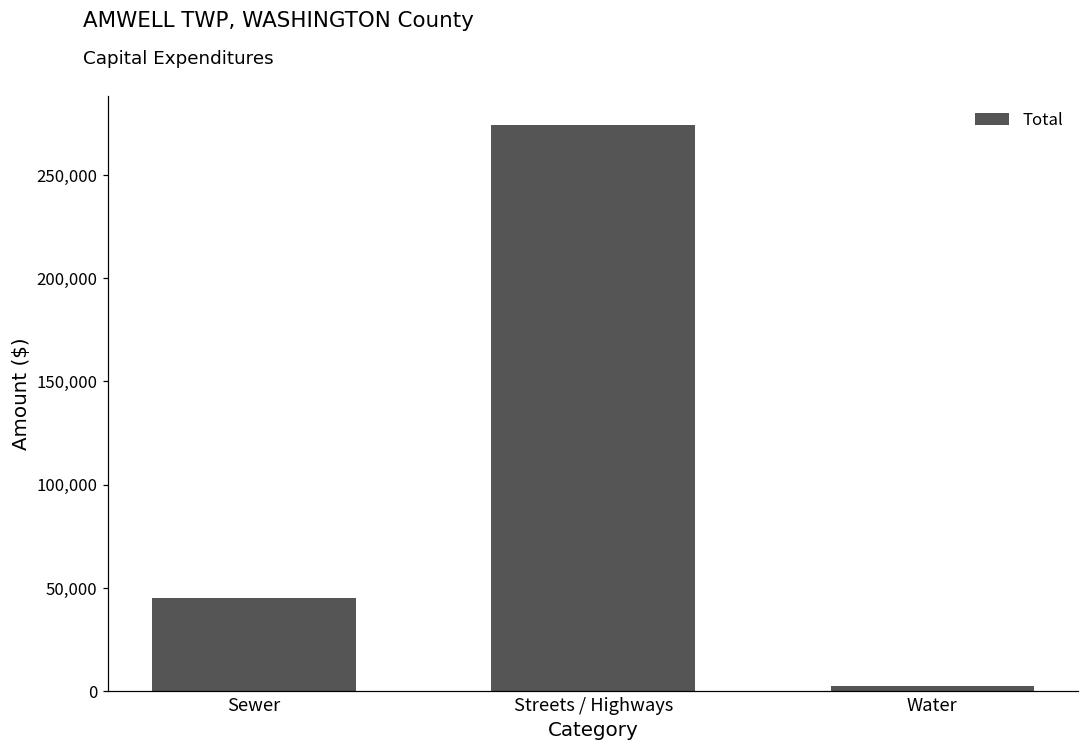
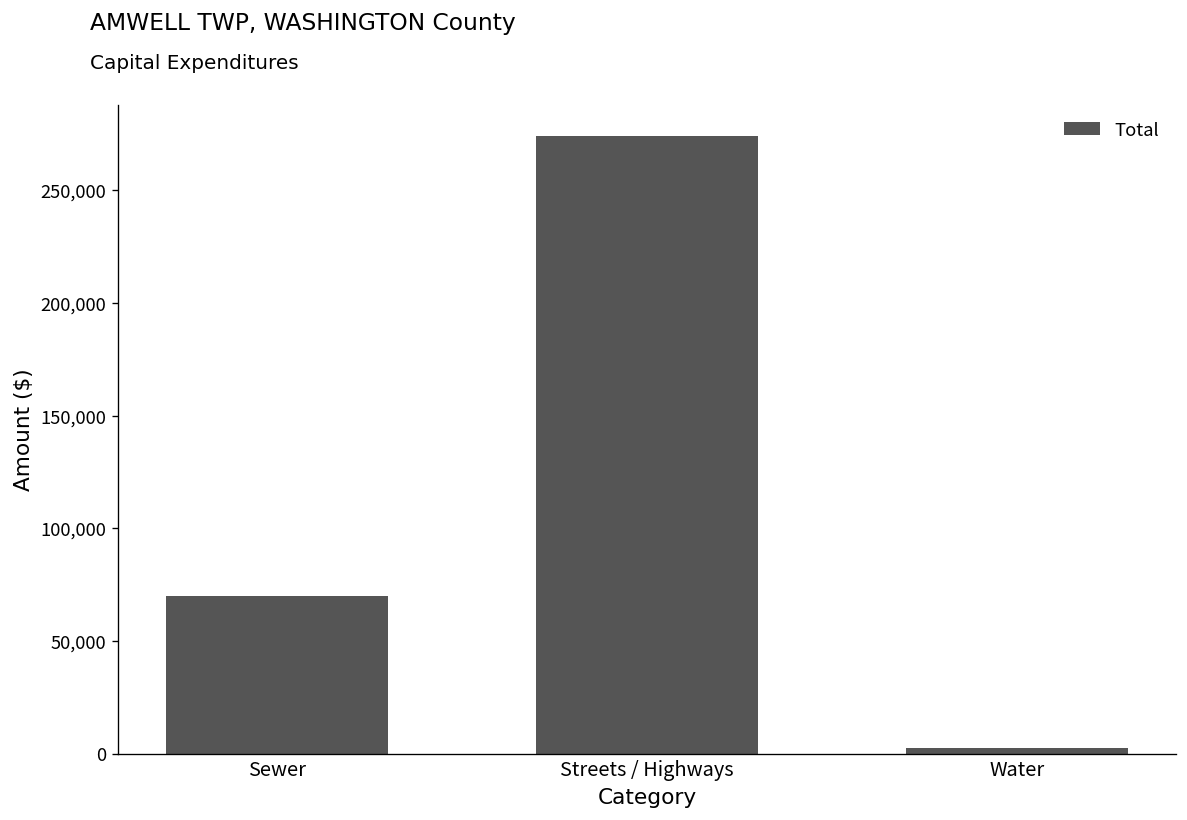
Sewer: 45,000 -> 70,000
